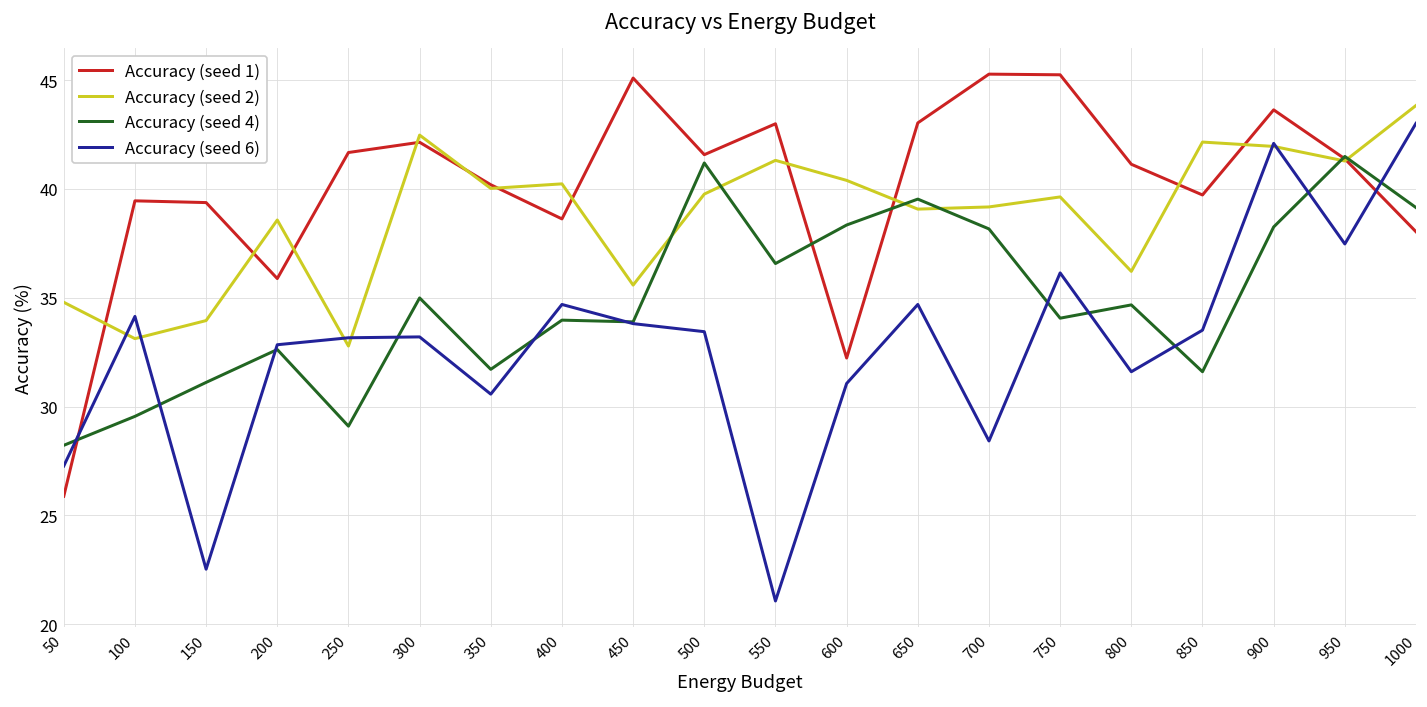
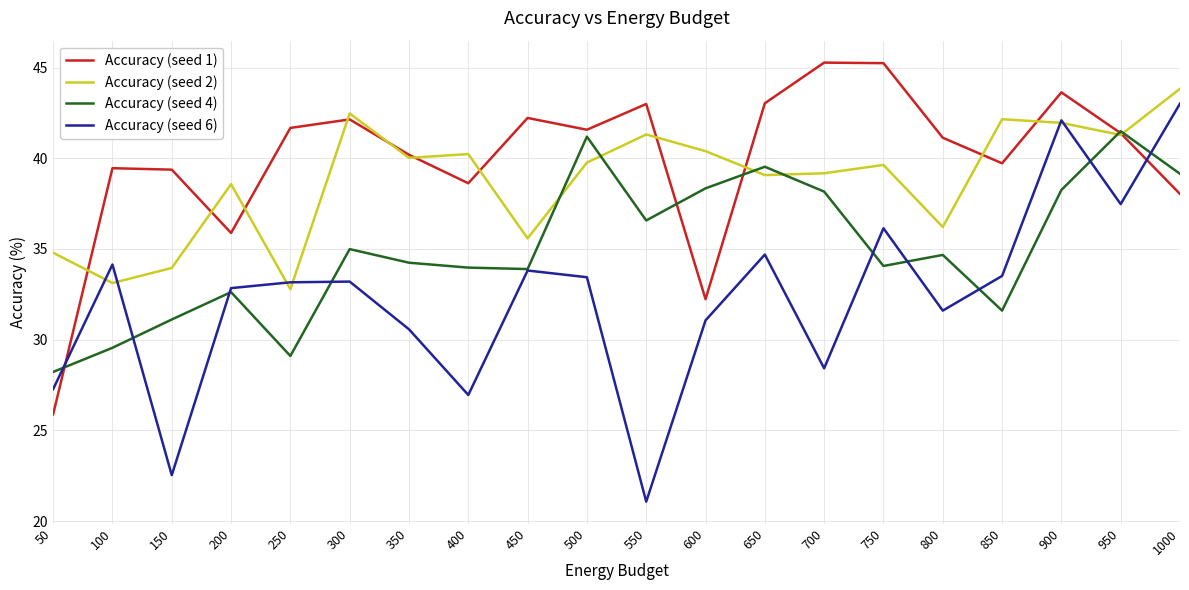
Accuracy (seed 4), 350: 31.7 -> 34.2
Accuracy (seed 6), 400: 34.7 -> 27.0
Accuracy (seed 1), 450: 45.1 -> 42.2
